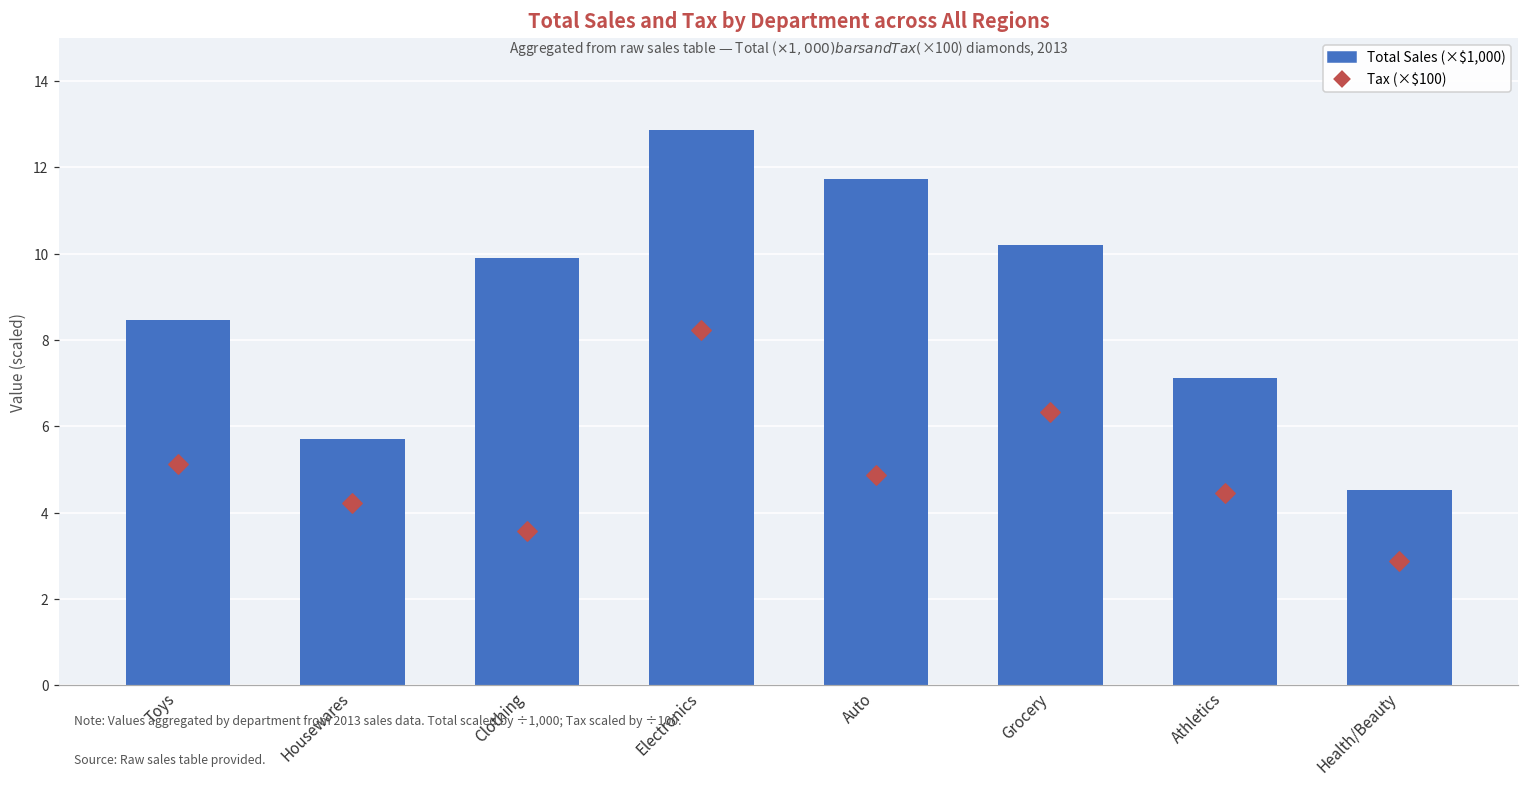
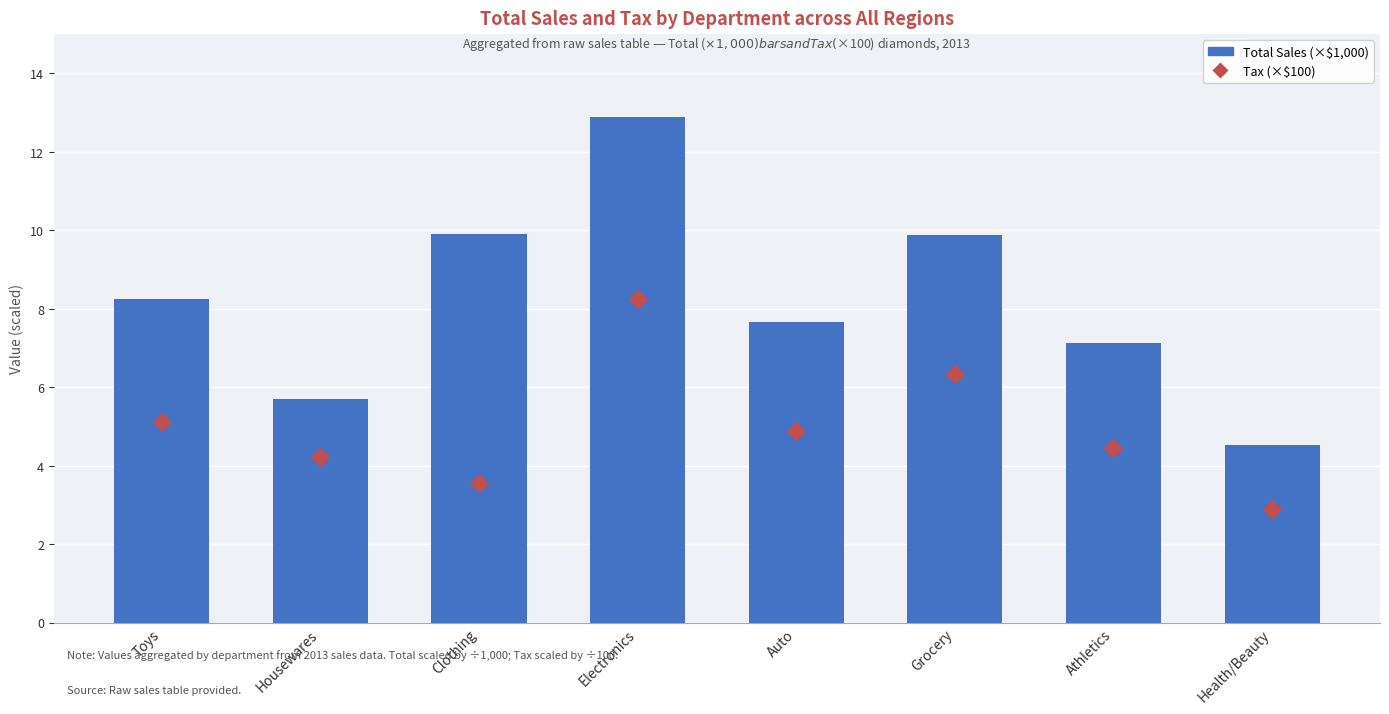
Total Sales (×$1,000), Toys: 8.5 -> 8.2
Total Sales (×$1,000), Auto: 11.7 -> 7.7
Total Sales (×$1,000), Grocery: 10.2 -> 9.9
